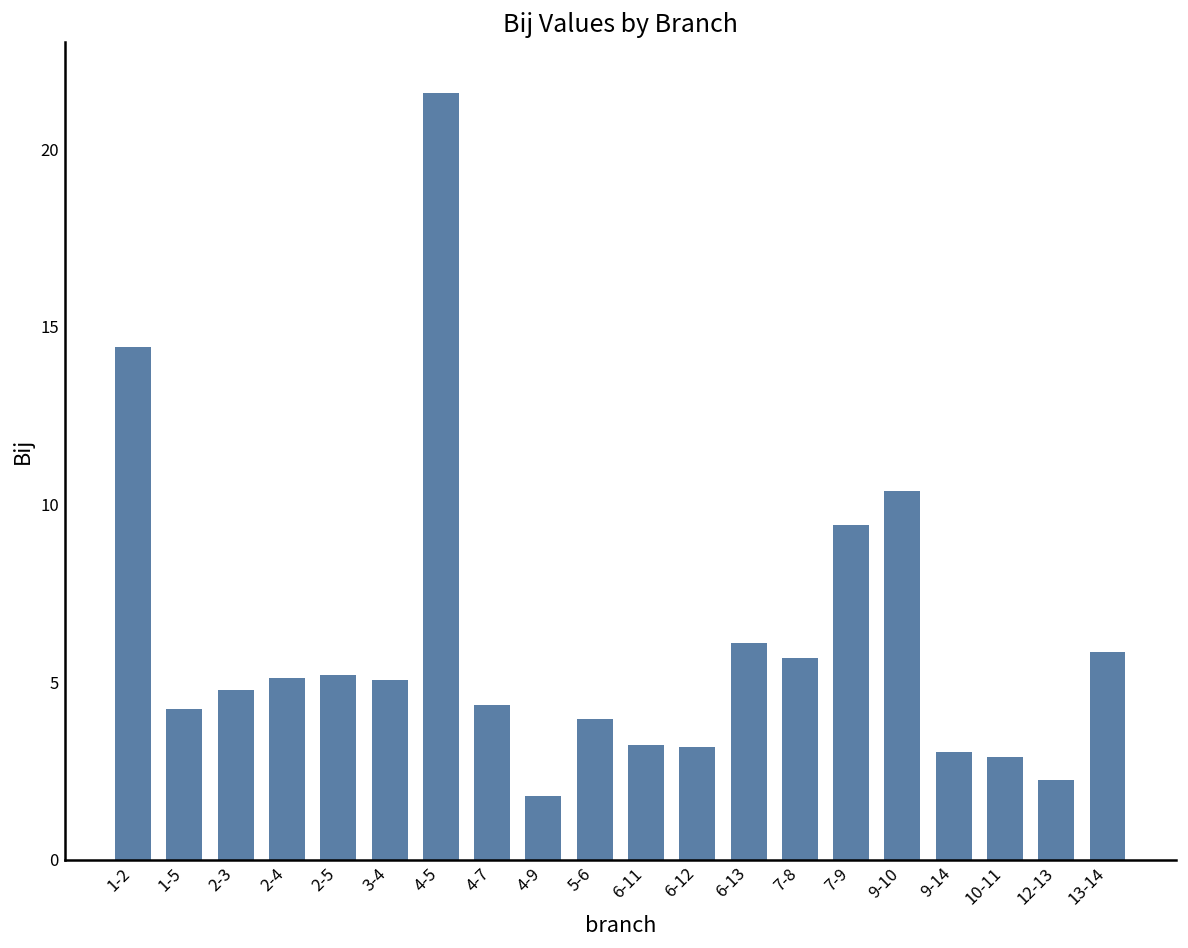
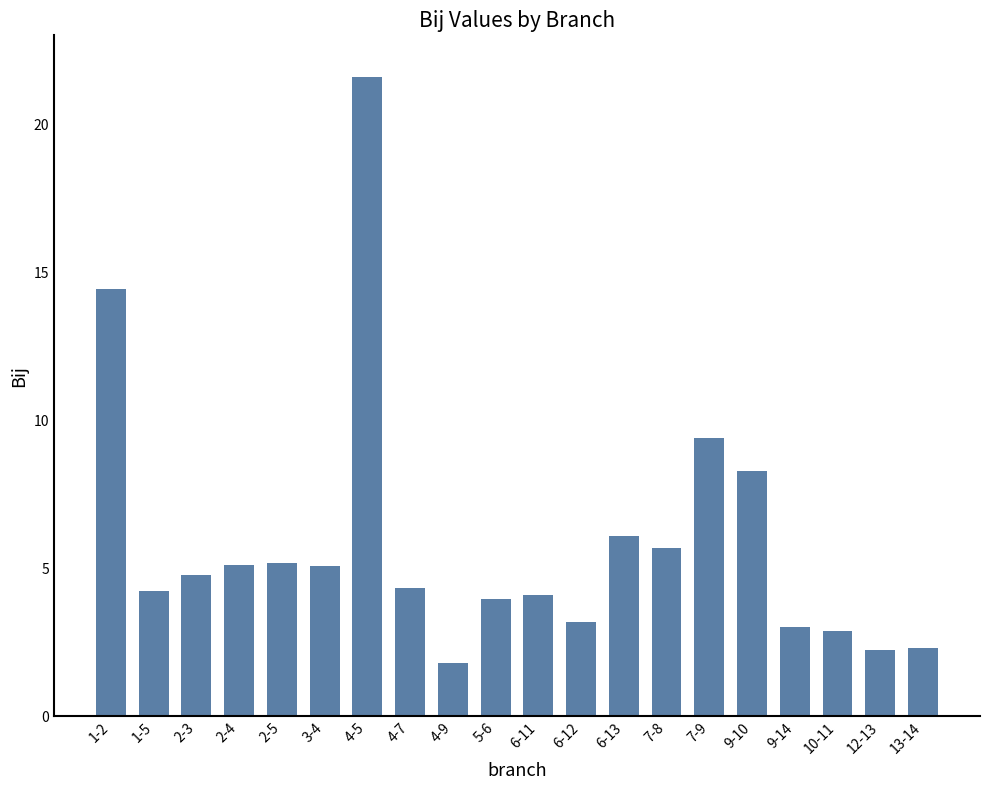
6-11: 3.2 -> 4.1
9-10: 10.4 -> 8.3
13-14: 5.9 -> 2.3
